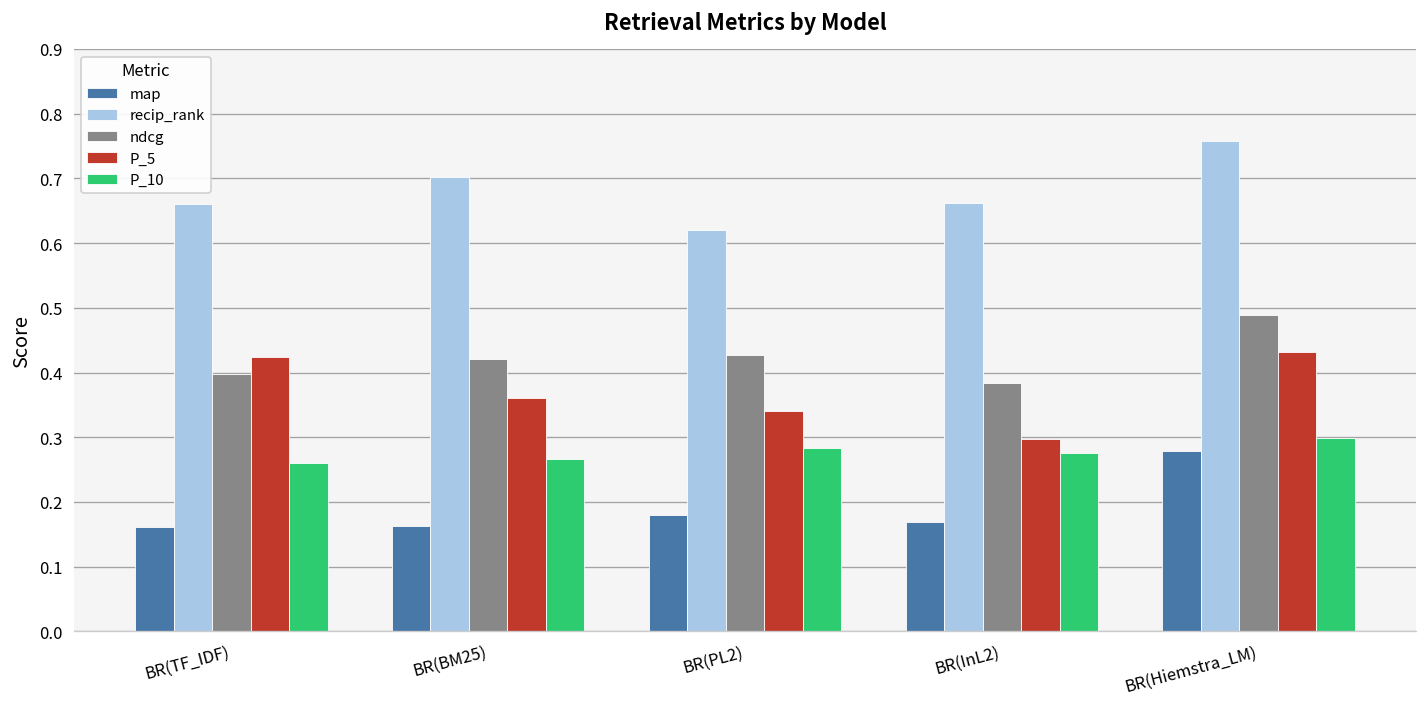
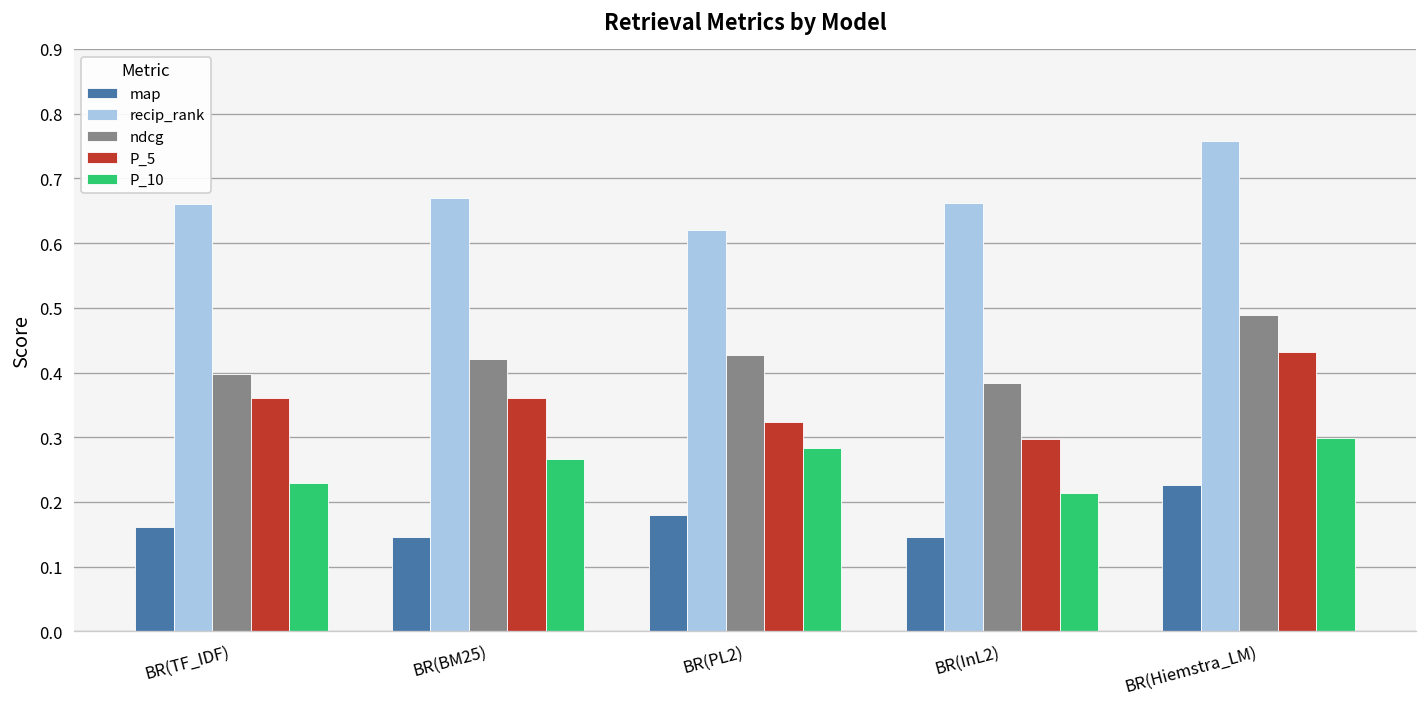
P_5, BR(TF_IDF): 0.42 -> 0.36
P_10, BR(TF_IDF): 0.26 -> 0.23
map, BR(BM25): 0.16 -> 0.15
recip_rank, BR(BM25): 0.70 -> 0.67
P_5, BR(PL2): 0.34 -> 0.32
map, BR(InL2): 0.17 -> 0.15
P_10, BR(InL2): 0.28 -> 0.21
map, BR(Hiemstra_LM): 0.28 -> 0.23
